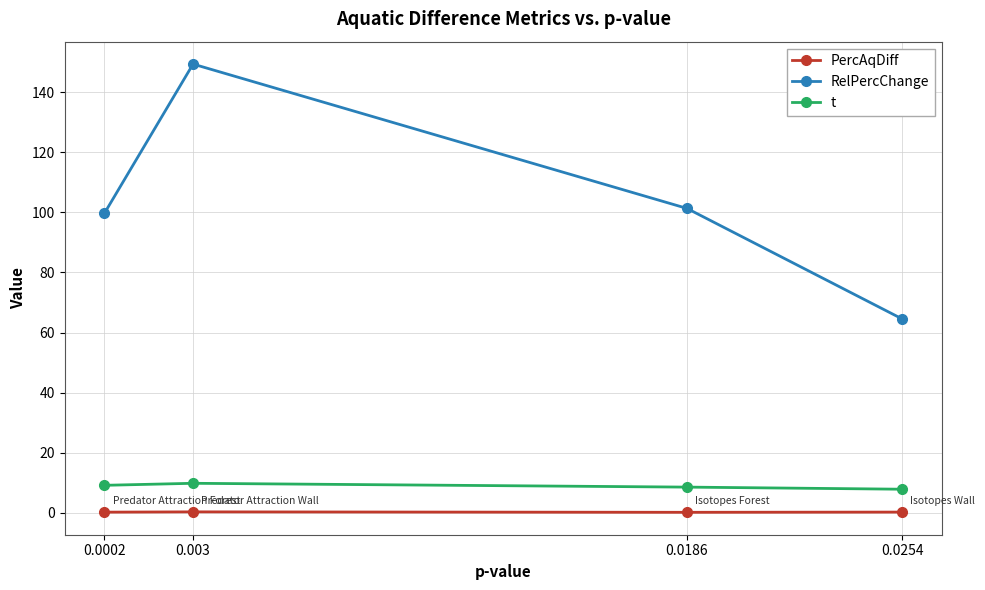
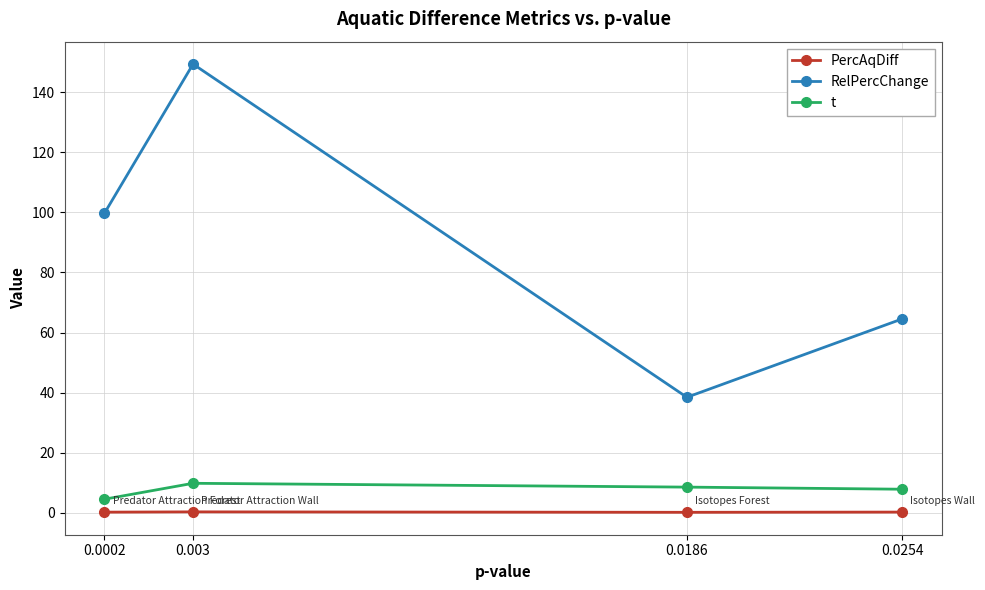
t, 0.0002: 9 -> 4
RelPercChange, 0.0186: 101 -> 38
